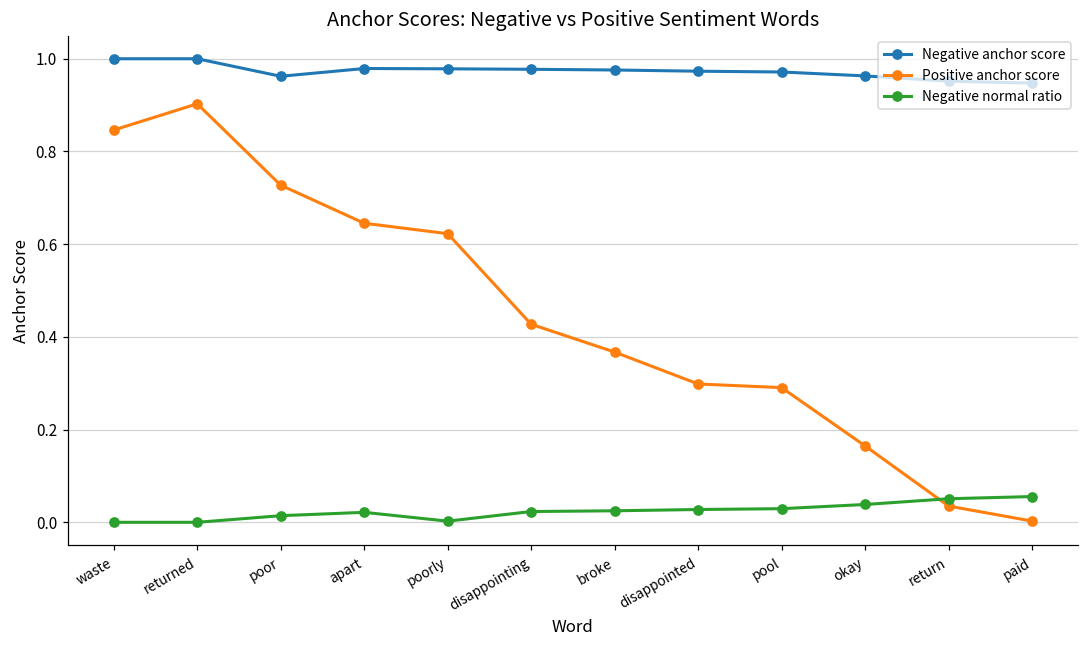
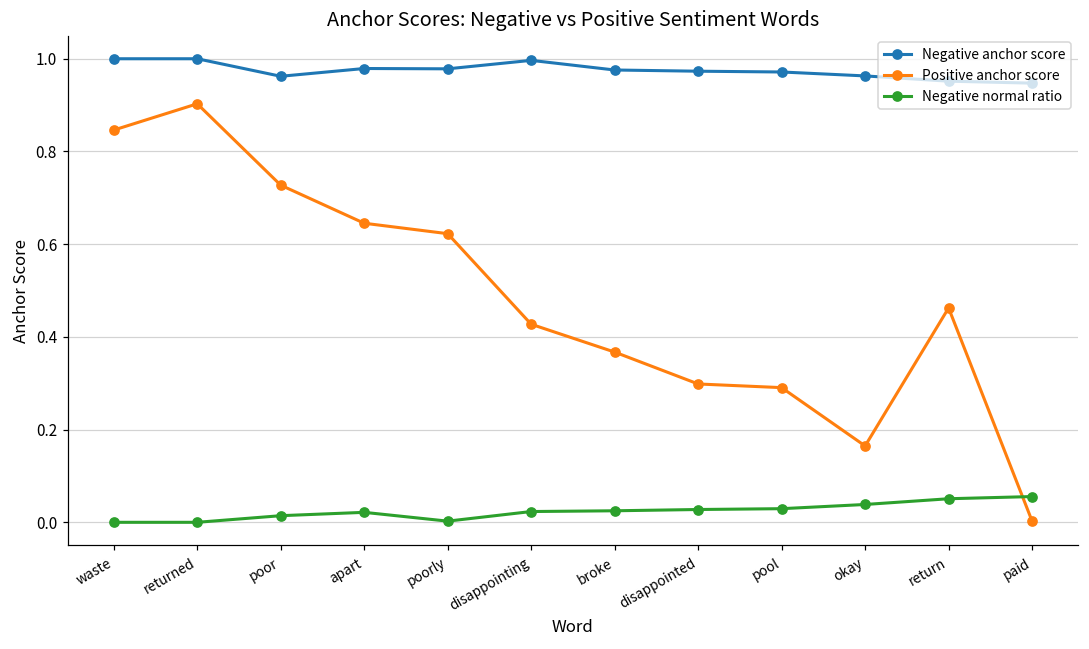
Negative anchor score, disappointing: 0.98 -> 1.00
Positive anchor score, return: 0.04 -> 0.46
